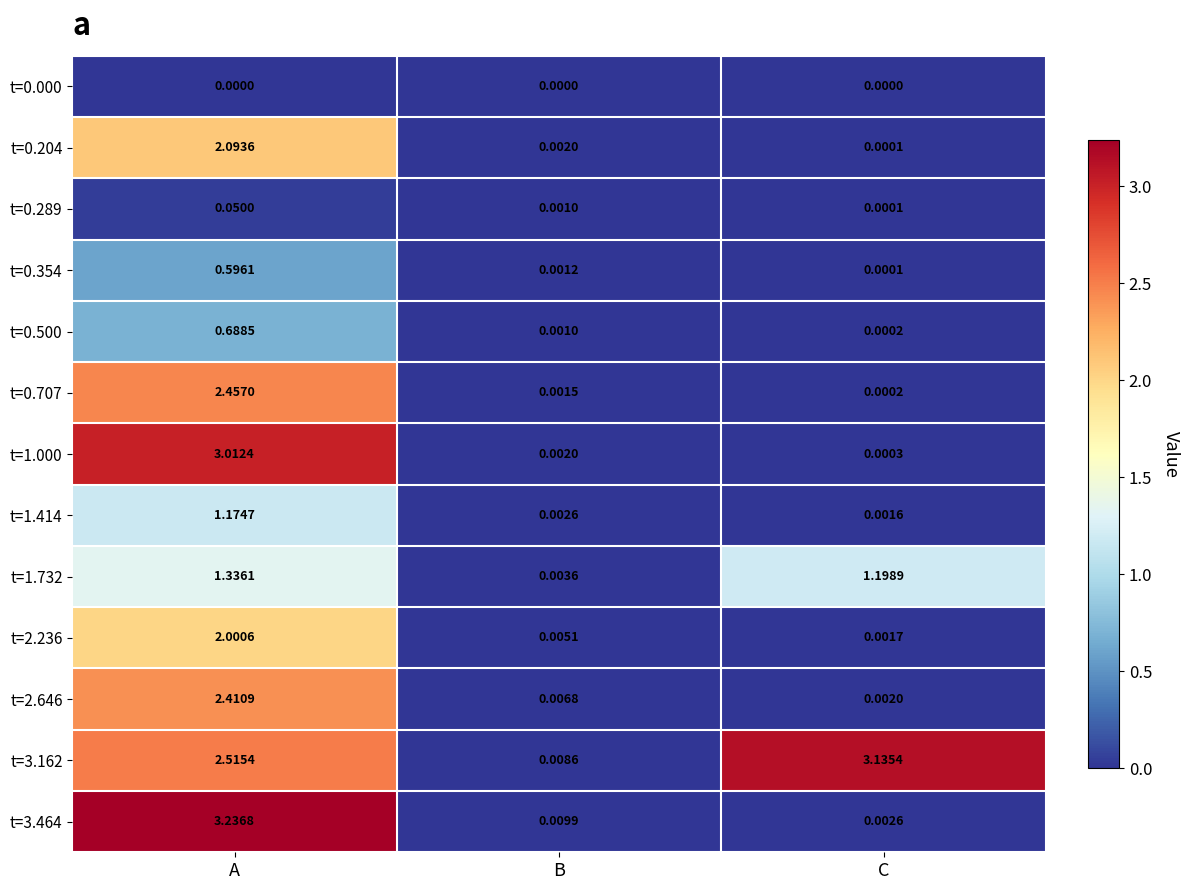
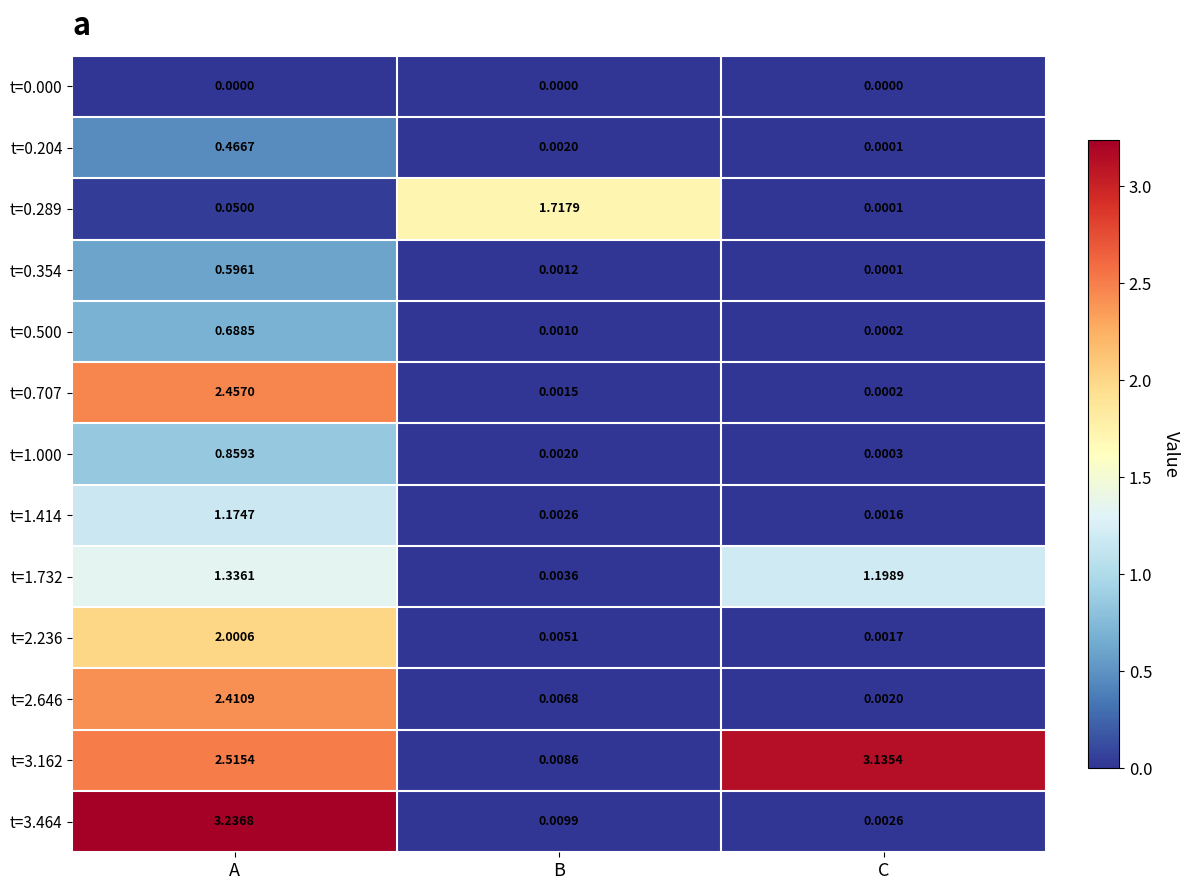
t=0.204, A: 2.0936 -> 0.4667
t=0.289, B: 0.0010 -> 1.7179
t=1.000, A: 3.0124 -> 0.8593
